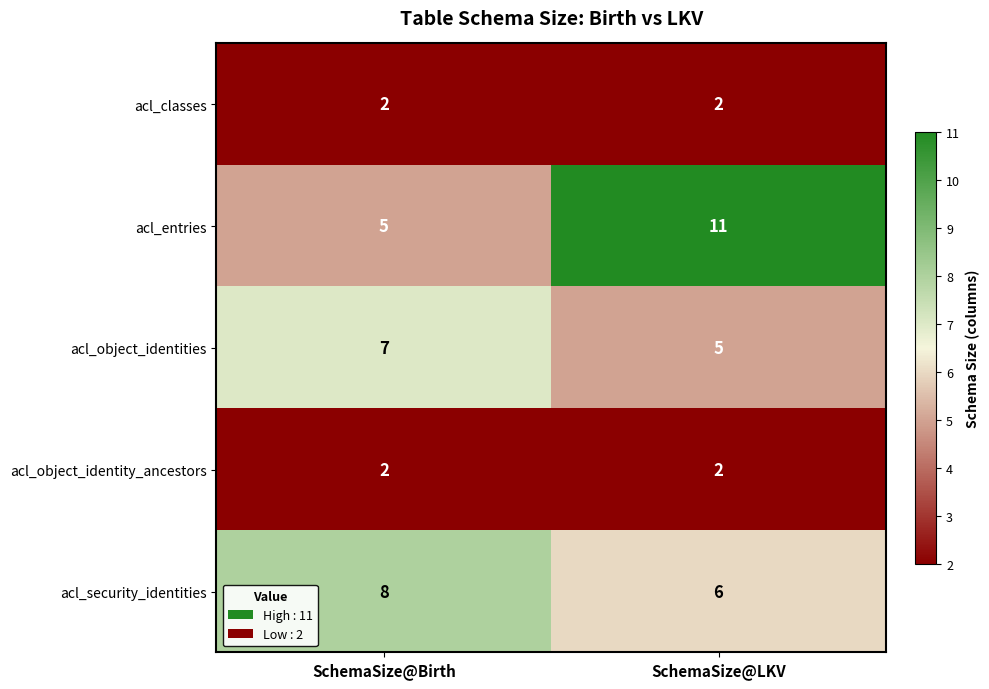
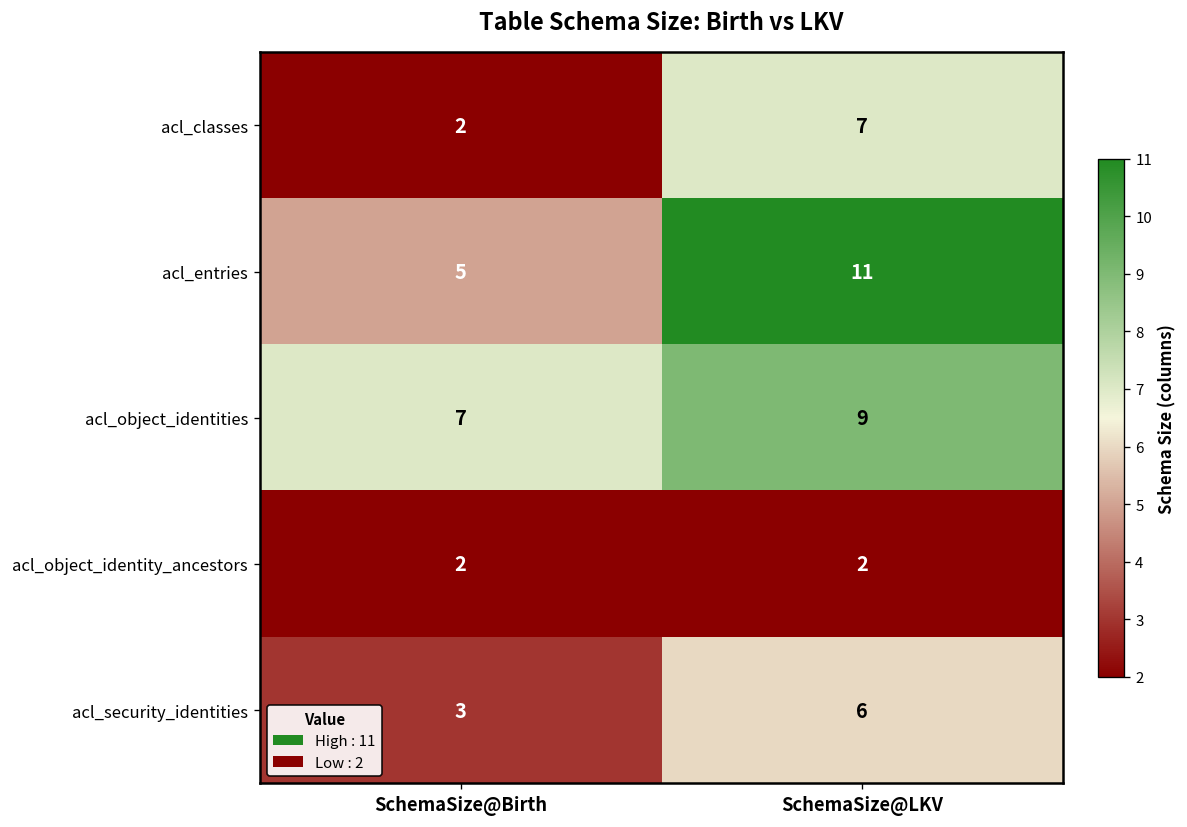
acl_classes, SchemaSize@LKV: 2 -> 7
acl_object_identities, SchemaSize@LKV: 5 -> 9
acl_security_identities, SchemaSize@Birth: 8 -> 3
